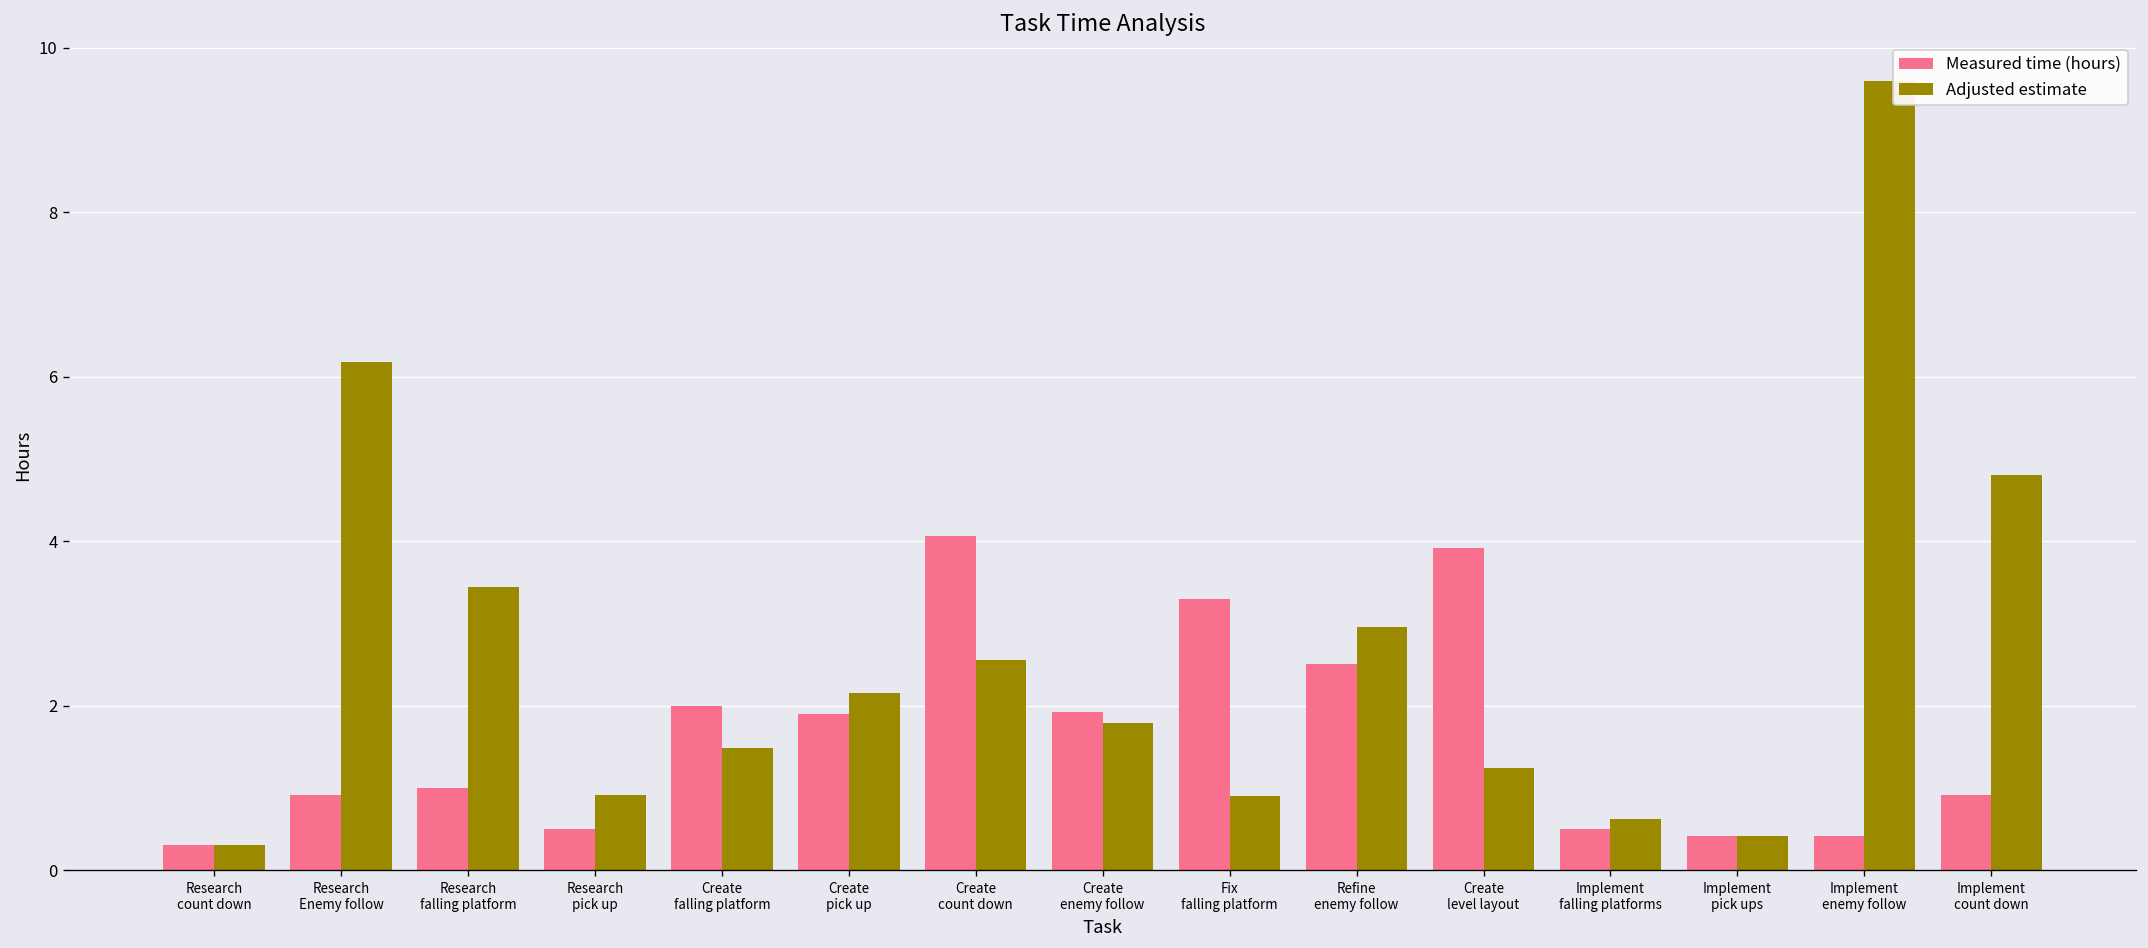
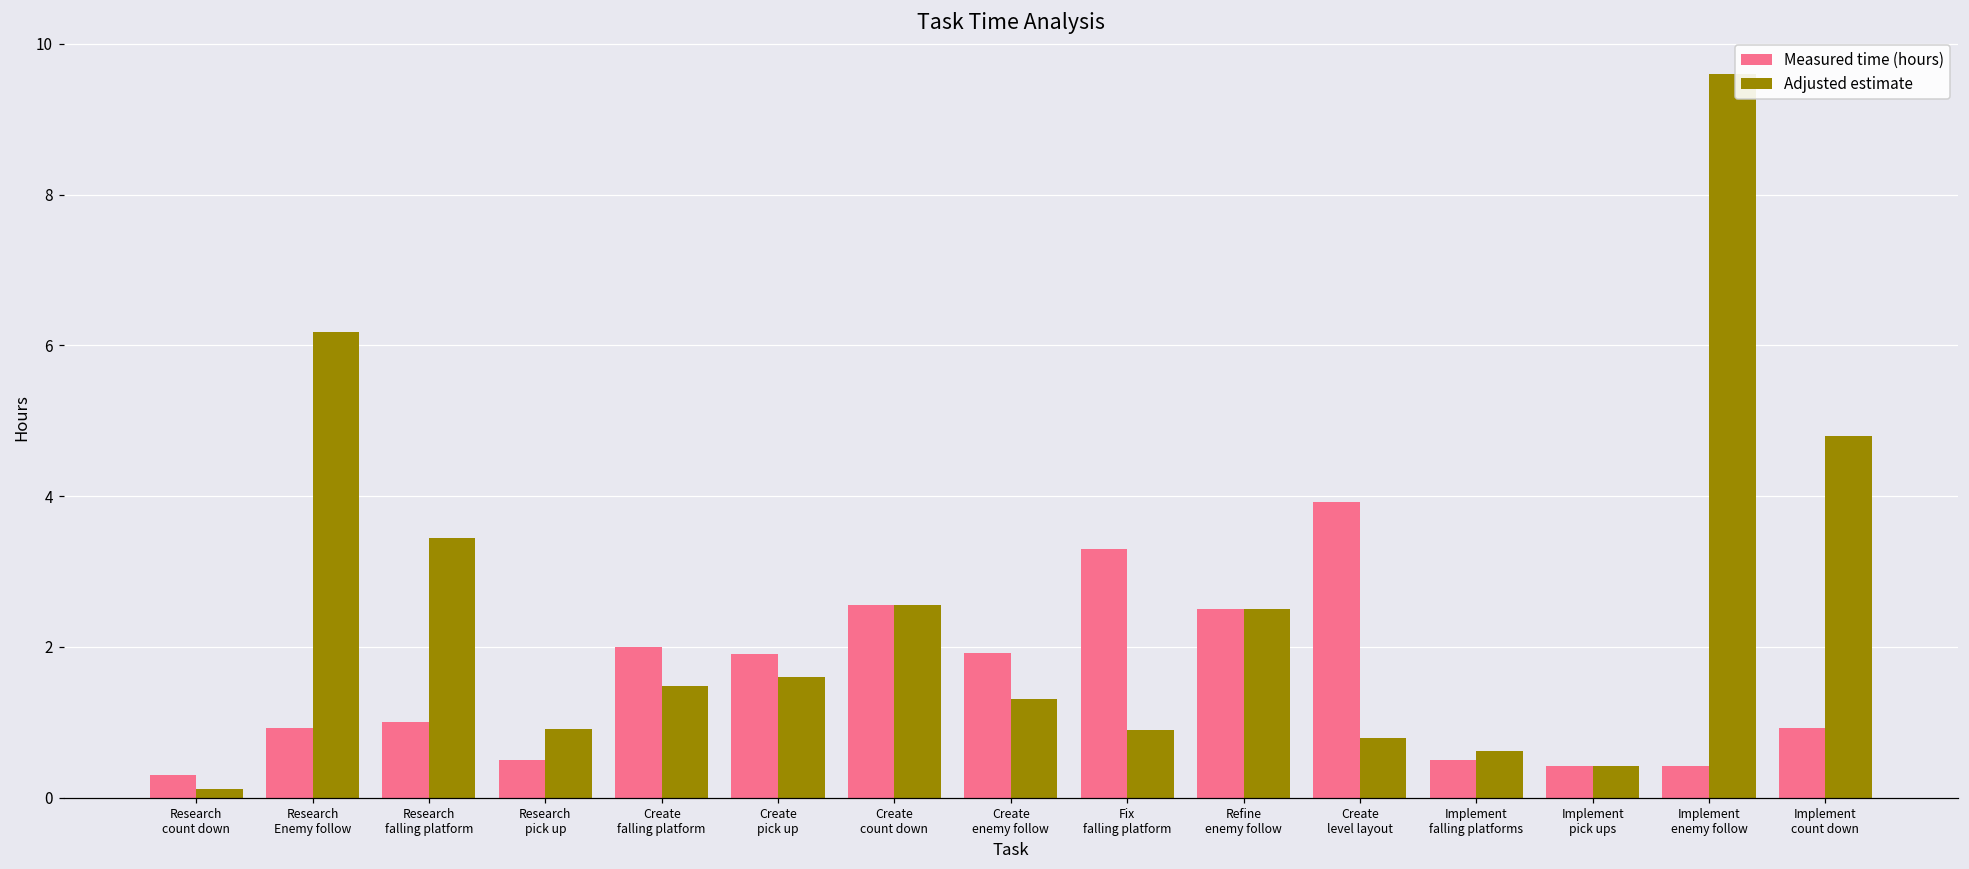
Adjusted estimate, Research count down: 0.3 -> 0.1
Adjusted estimate, Create pick up: 2.2 -> 1.6
Measured time (hours), Create count down: 4.1 -> 2.6
Adjusted estimate, Create enemy follow: 1.8 -> 1.3
Adjusted estimate, Refine enemy follow: 3.0 -> 2.5
Adjusted estimate, Create level layout: 1.2 -> 0.8
